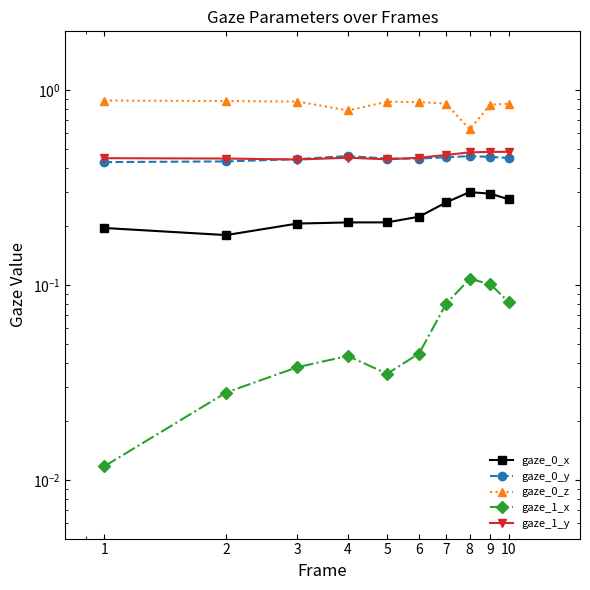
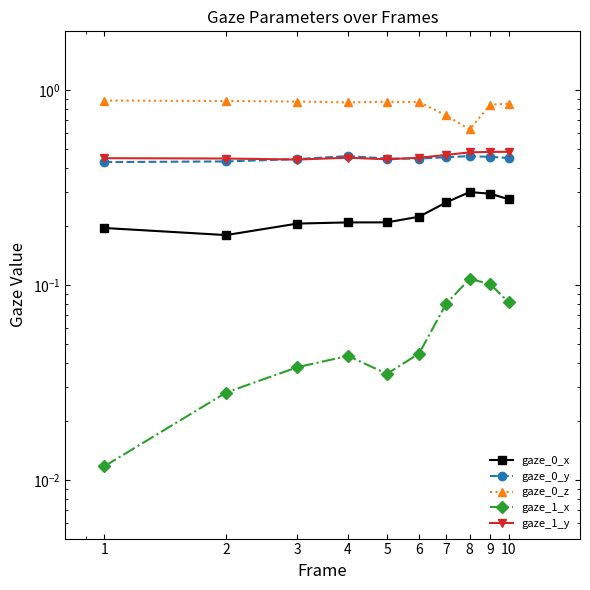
gaze_0_z, 4: 0.79 -> 0.9
gaze_0_z, 7: 0.9 -> 0.74
